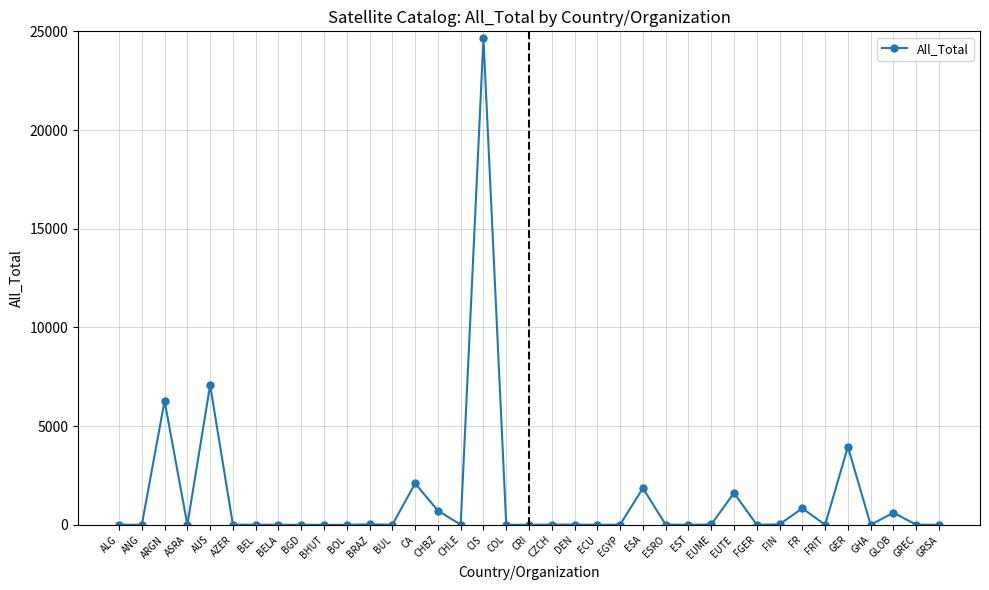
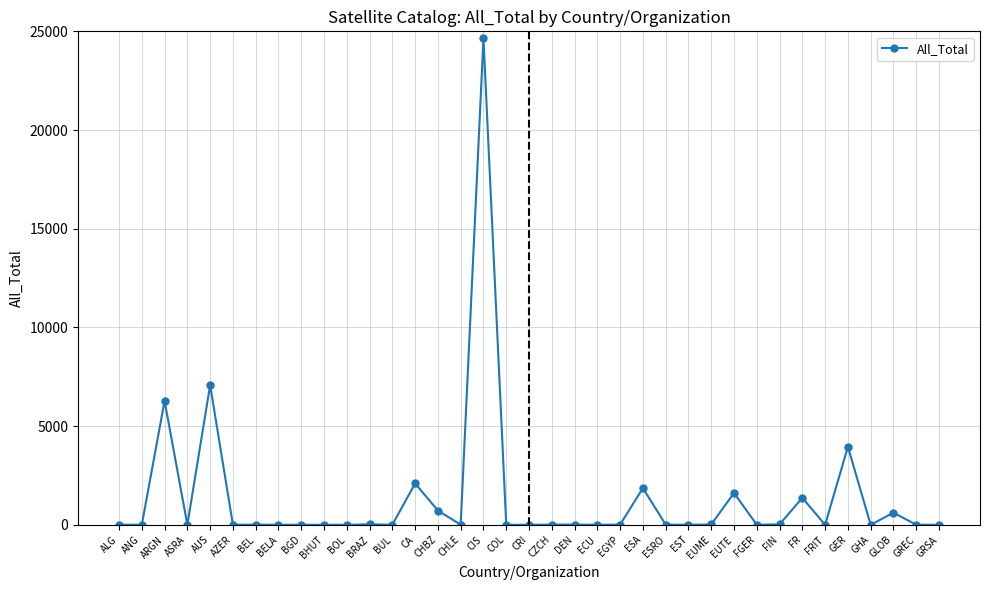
FR: 800 -> 1400
